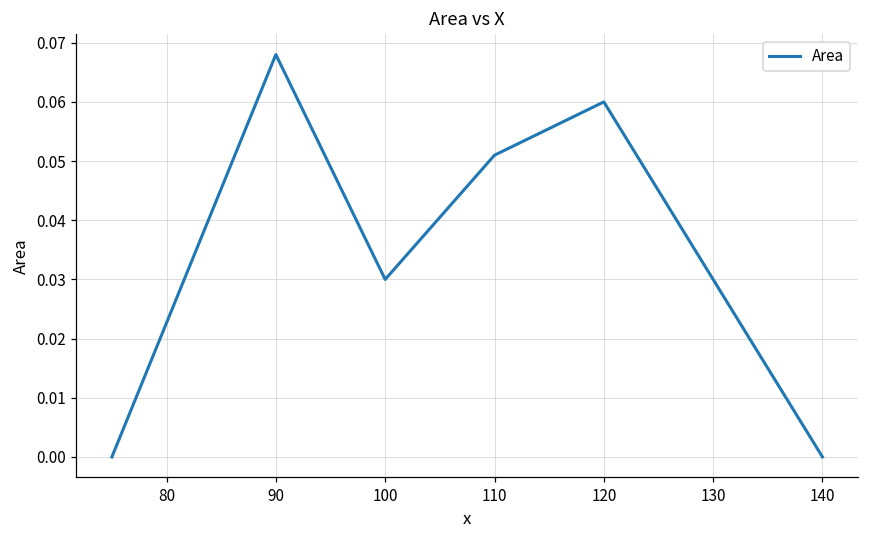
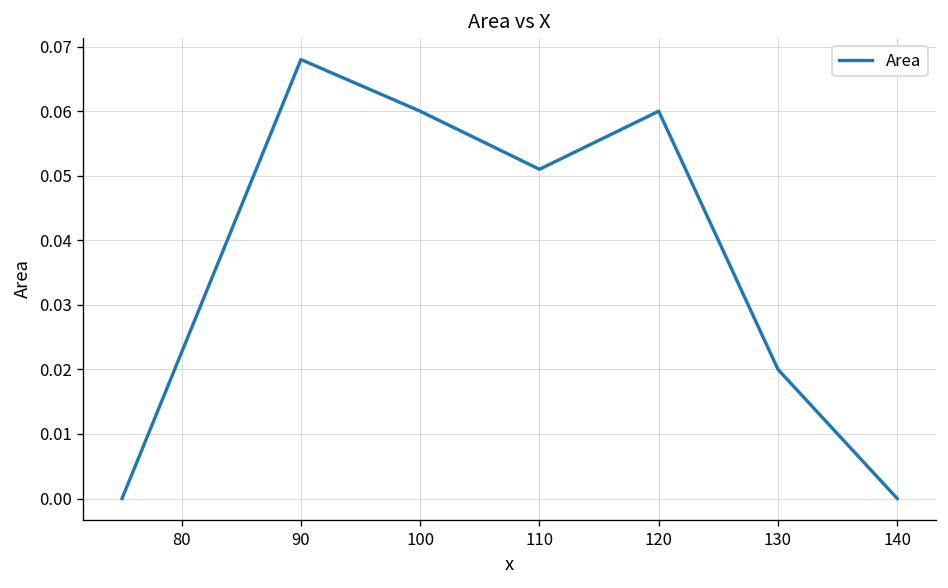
100: 0.03 -> 0.06
130: 0.03 -> 0.02
